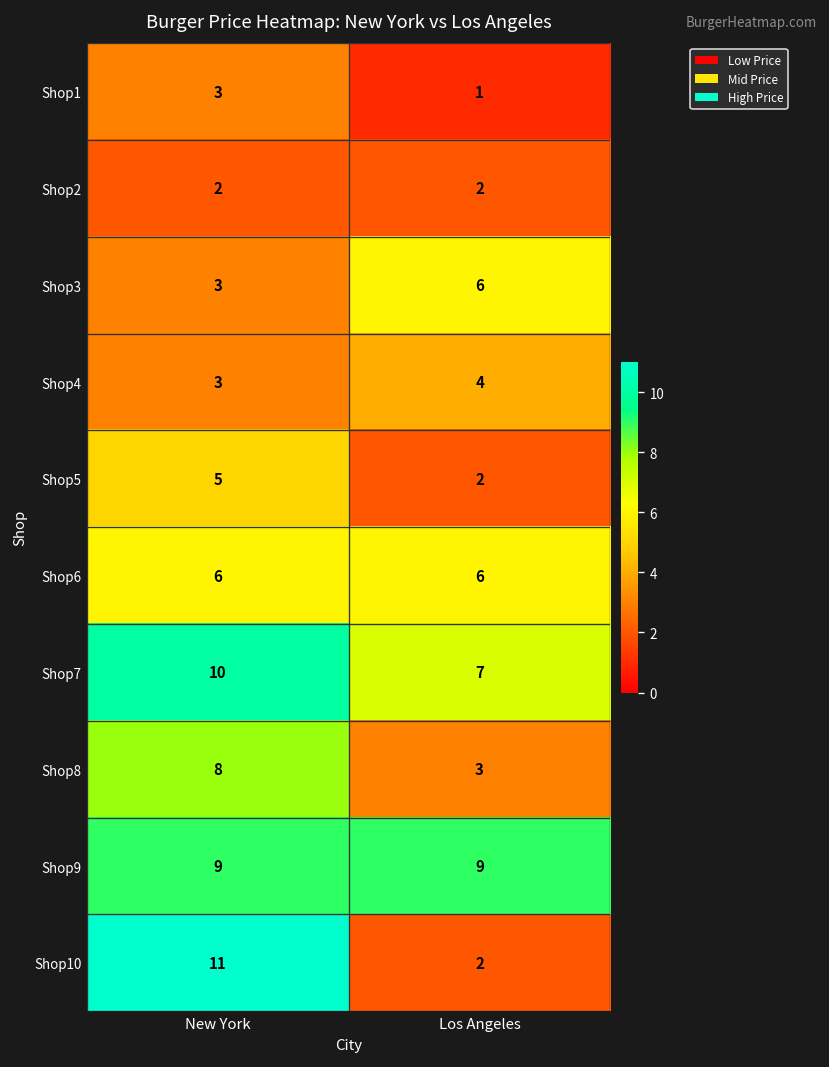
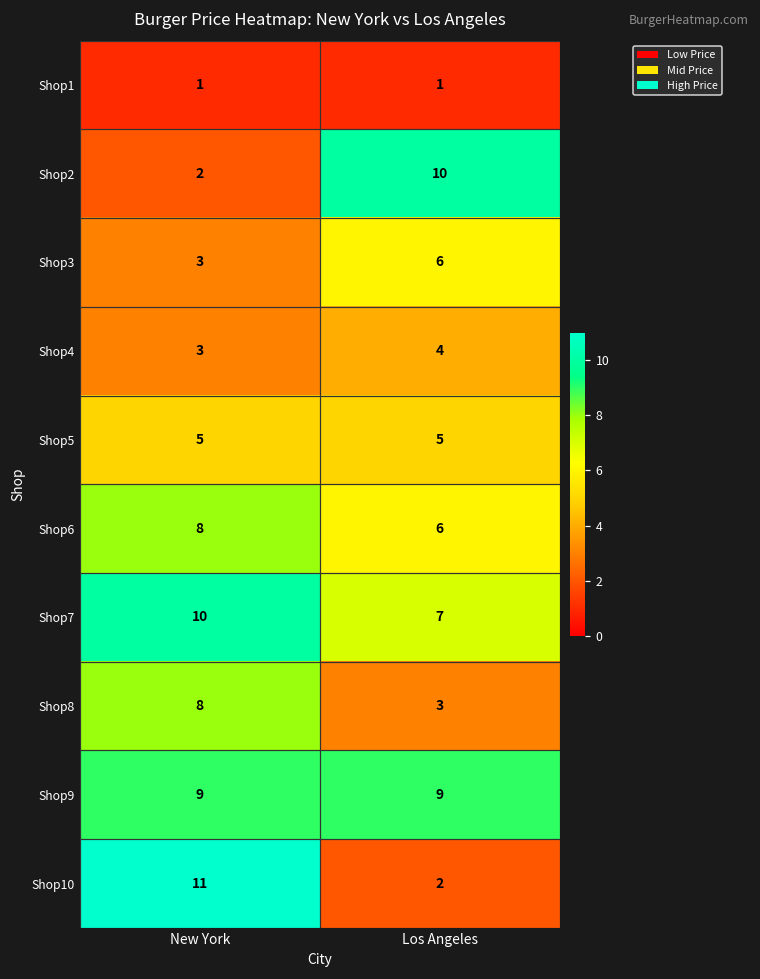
Shop1, New York: 3 -> 1
Shop2, Los Angeles: 2 -> 10
Shop5, Los Angeles: 2 -> 5
Shop6, New York: 6 -> 8
